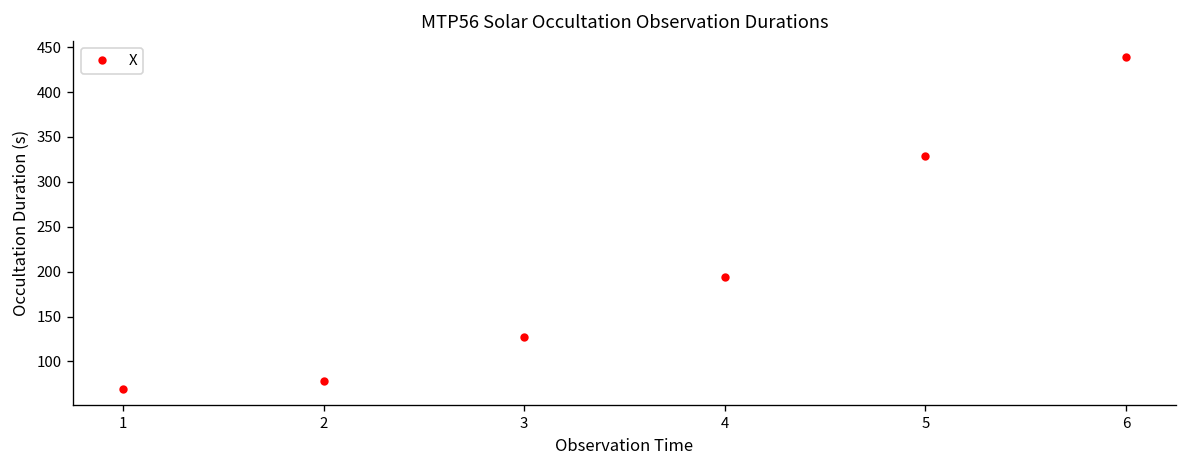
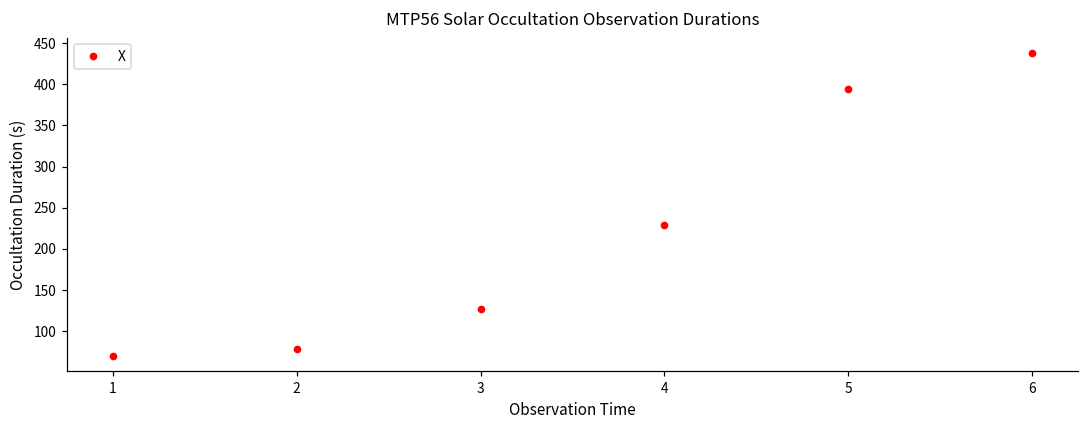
4: 190 -> 230
5: 330 -> 390
